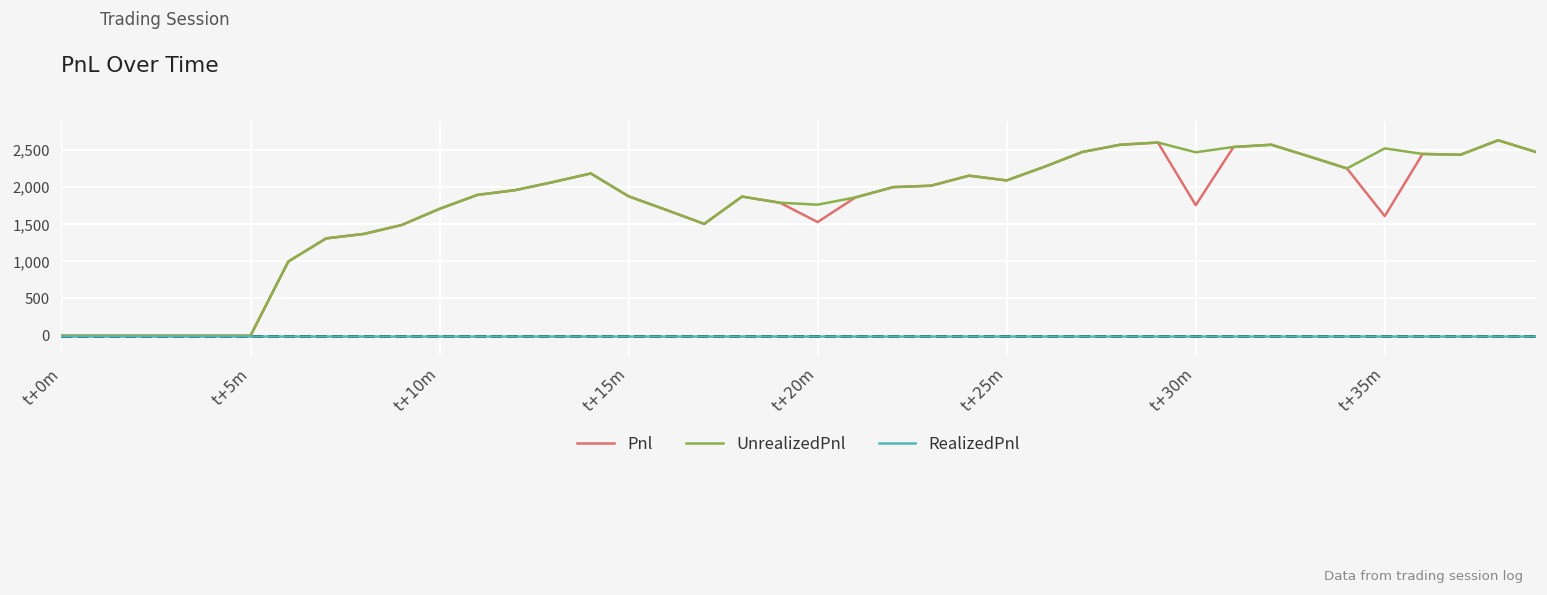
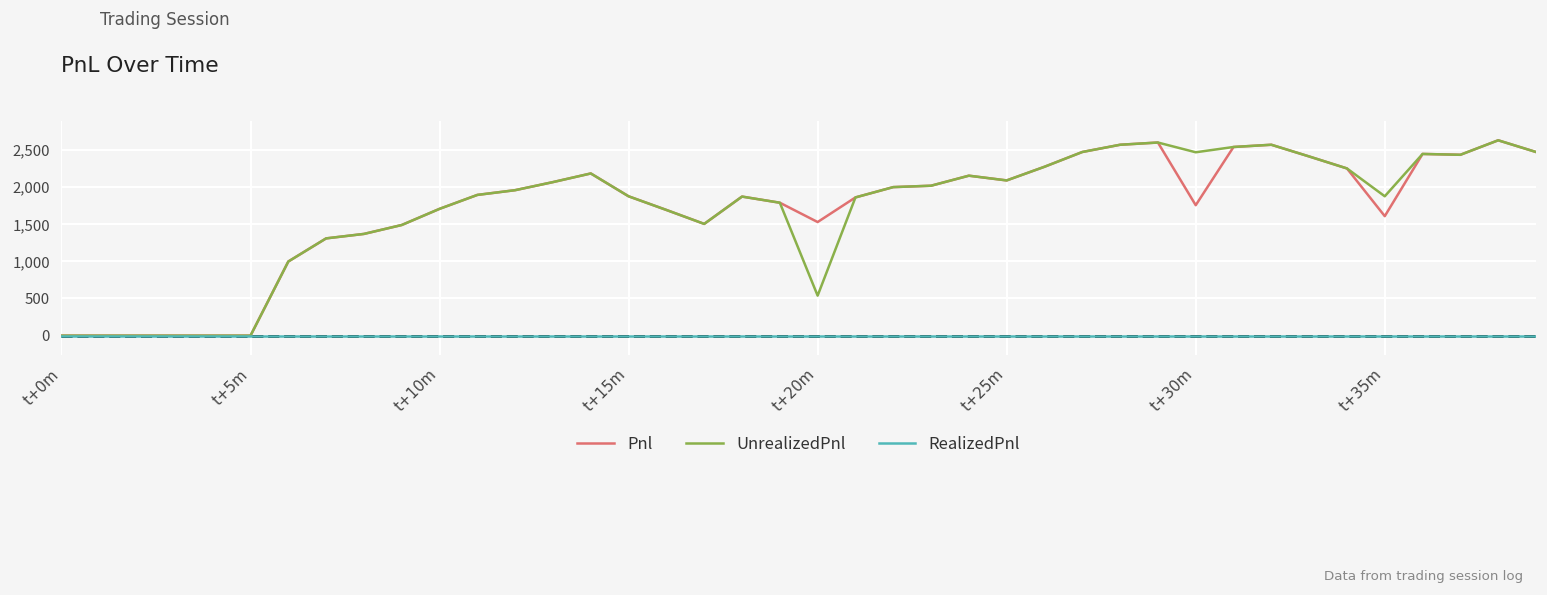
UnrealizedPnl, t+20m: 1,800 -> 500
UnrealizedPnl, t+35m: 2,500 -> 1,900
